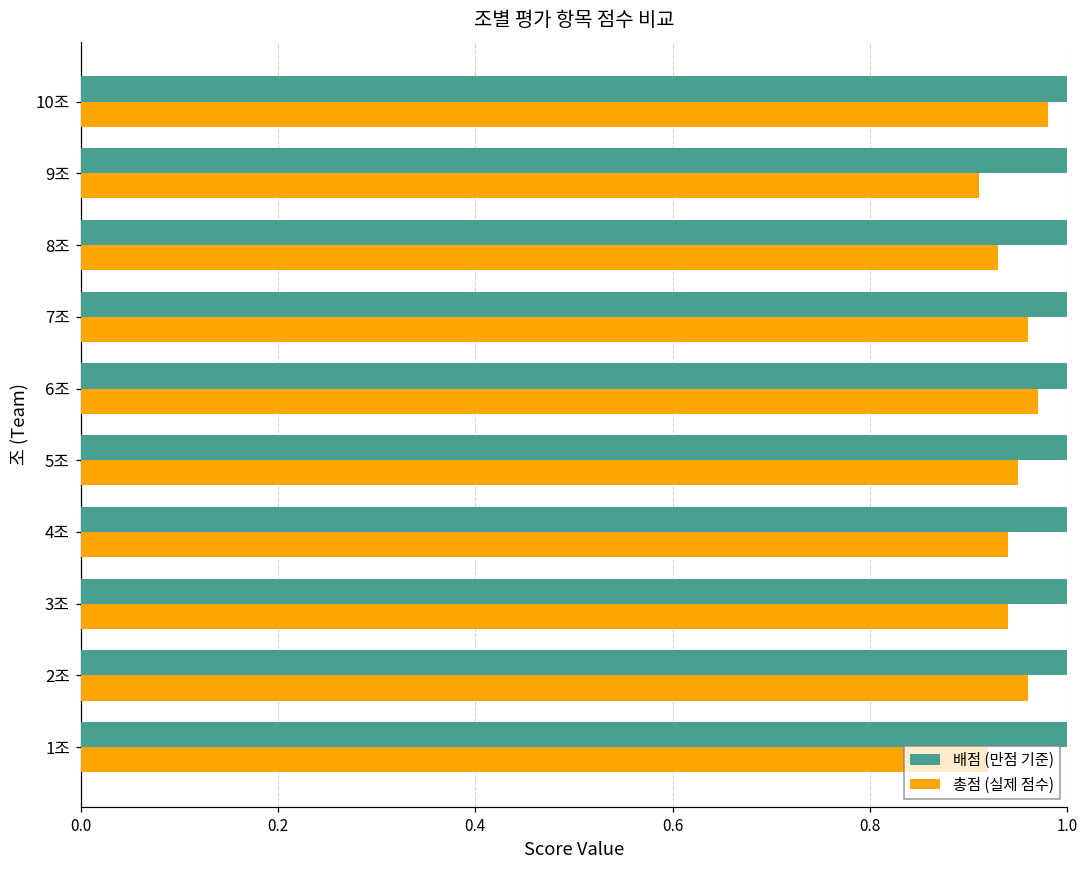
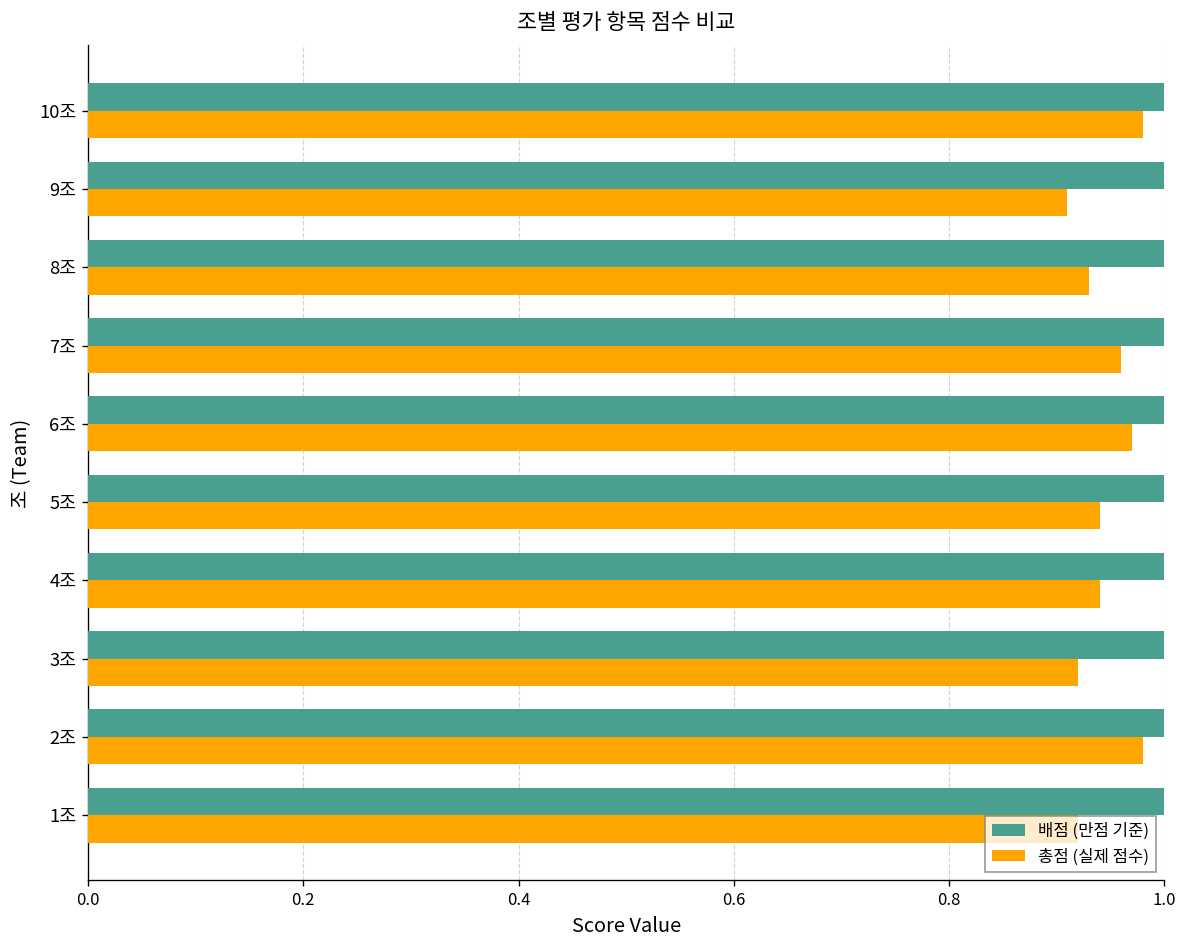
총점 (실제 점수), 5조: 0.95 -> 0.94
총점 (실제 점수), 3조: 0.94 -> 0.92
총점 (실제 점수), 2조: 0.96 -> 0.98
